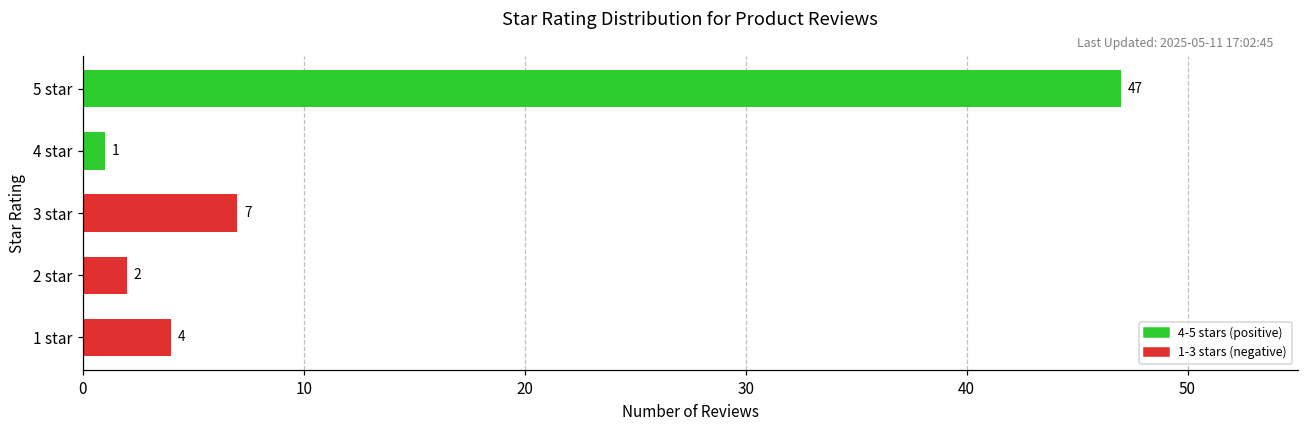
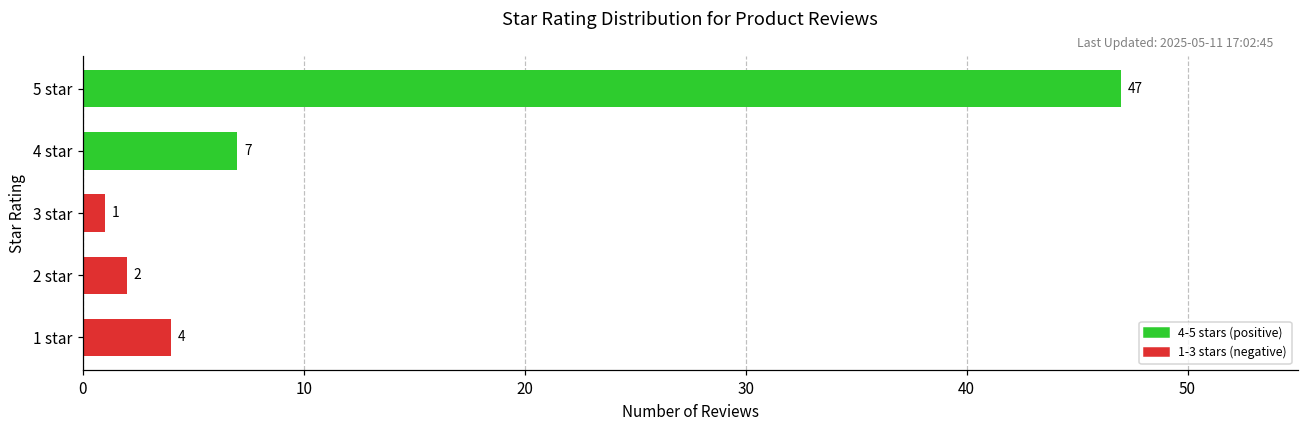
4 star: 1 -> 7
3 star: 7 -> 1
